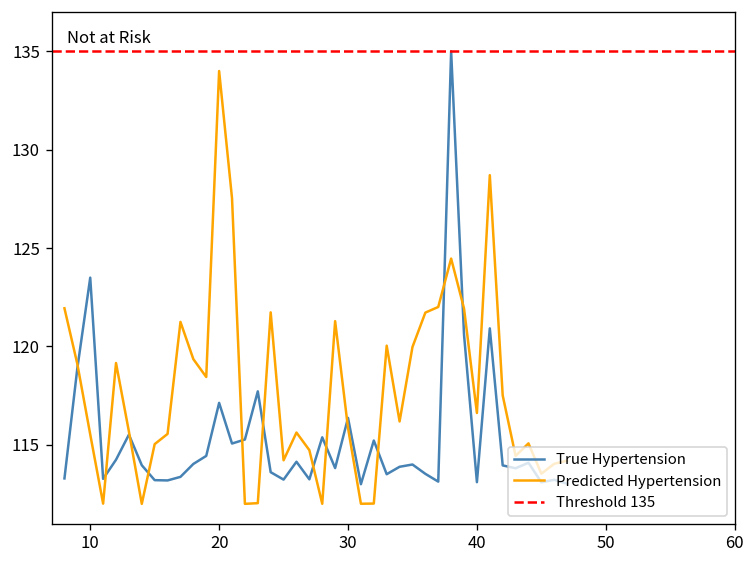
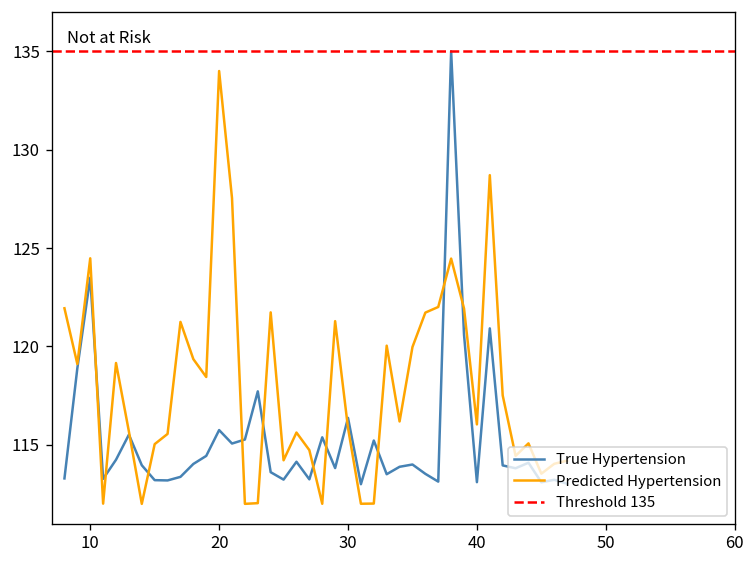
Predicted Hypertension, 10: 115.5 -> 124.5
True Hypertension, 20: 117.1 -> 115.8
Predicted Hypertension, 40: 116.6 -> 116.0
